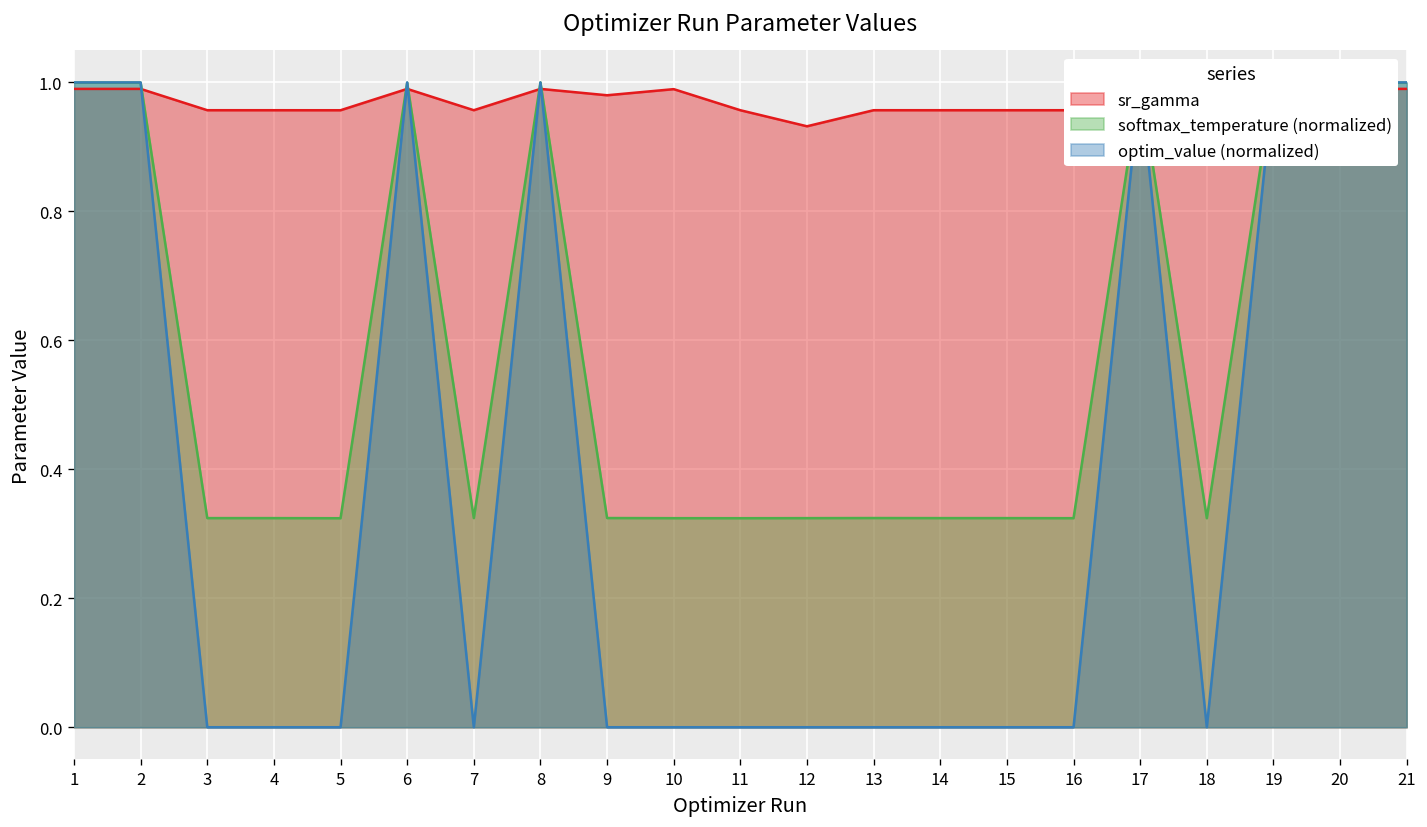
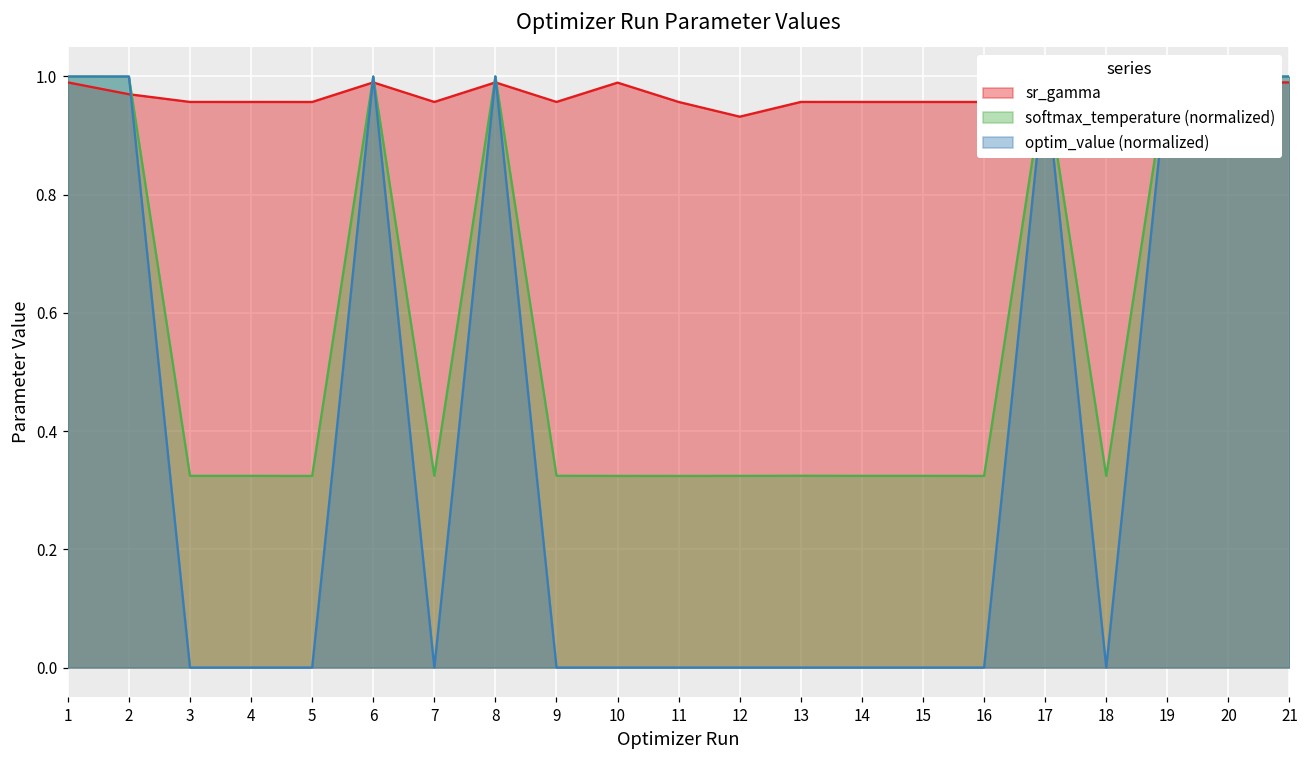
sr_gamma, 2: 0.99 -> 0.97
sr_gamma, 9: 0.98 -> 0.96
